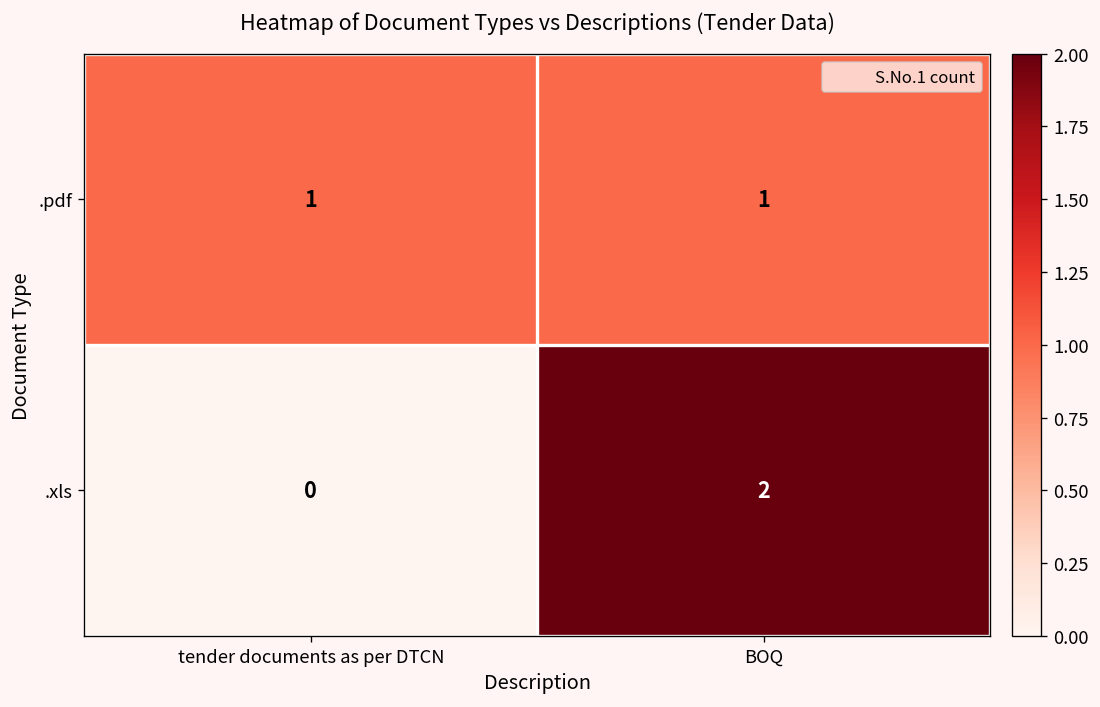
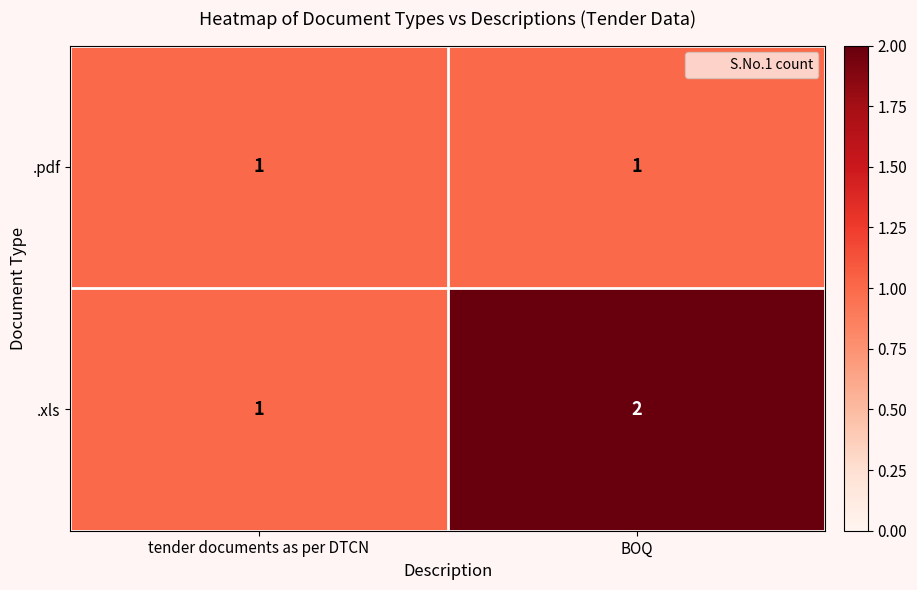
.xls, tender documents as per DTCN: 0 -> 1
